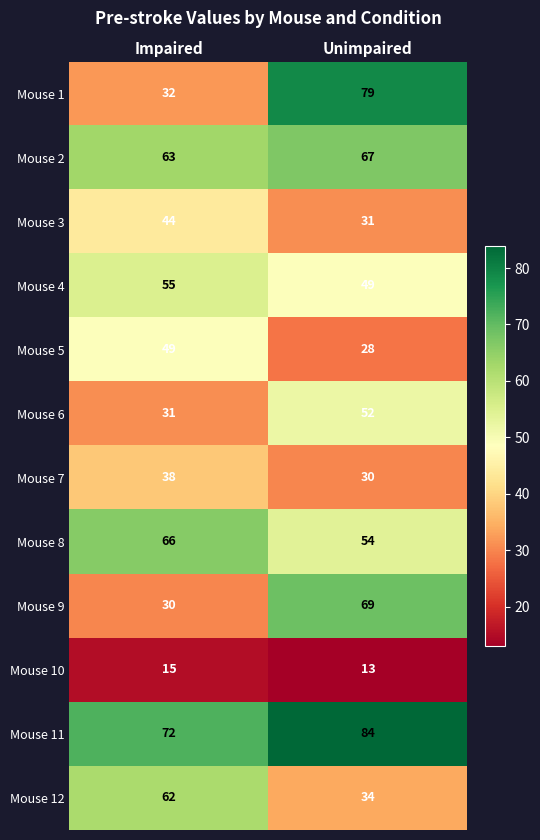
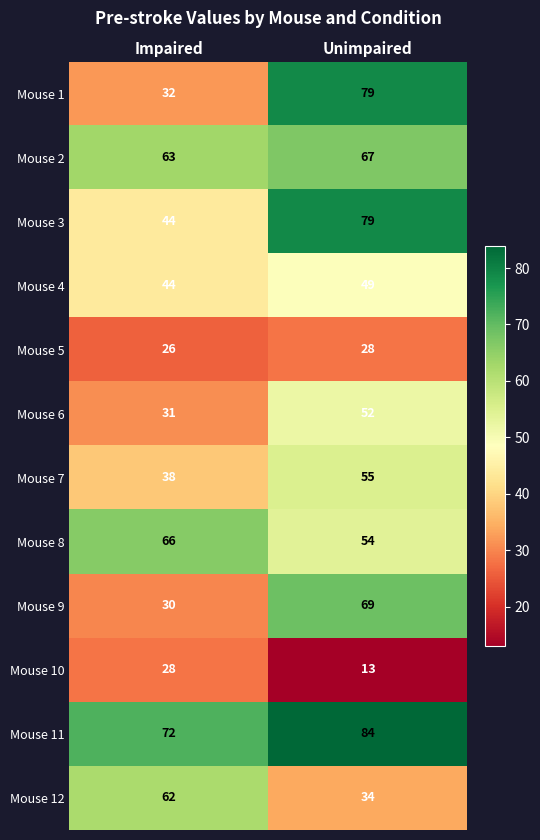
Mouse 3, Unimpaired: 31 -> 79
Mouse 4, Impaired: 55 -> 44
Mouse 5, Impaired: 49 -> 26
Mouse 7, Unimpaired: 30 -> 55
Mouse 10, Impaired: 15 -> 28
